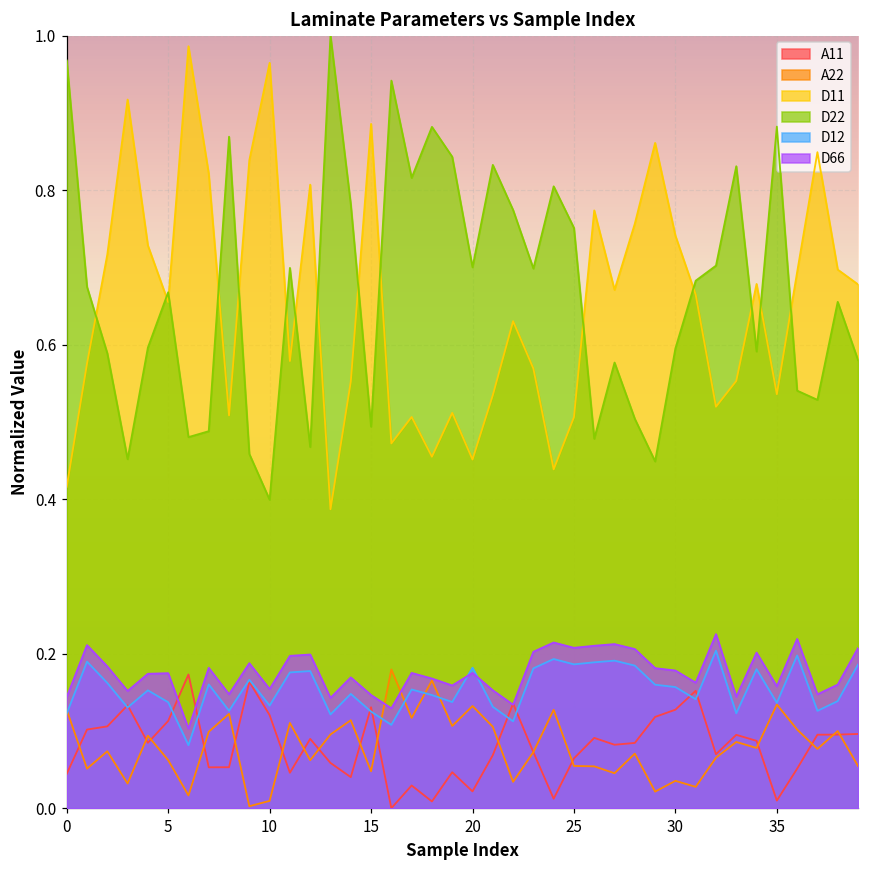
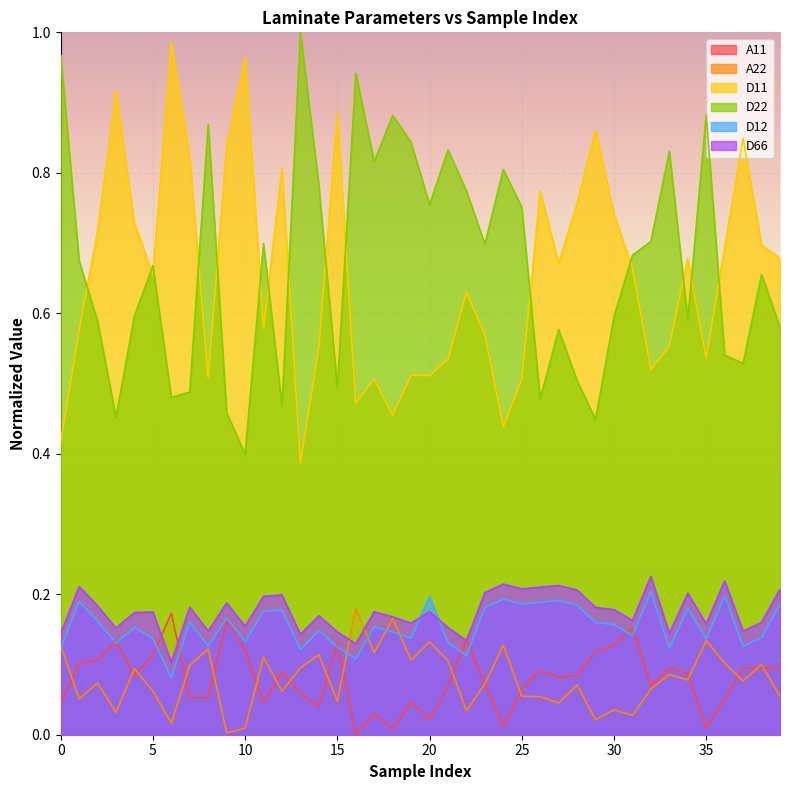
D11, 20: 0.45 -> 0.51
D22, 20: 0.70 -> 0.75
D12, 20: 0.18 -> 0.20
